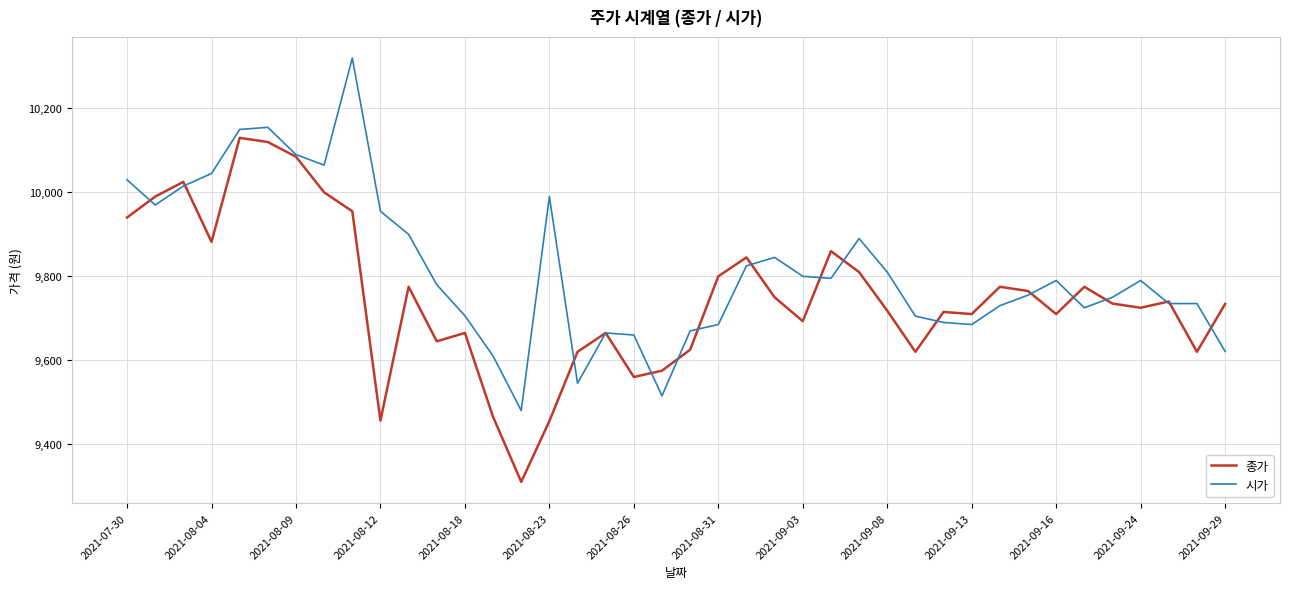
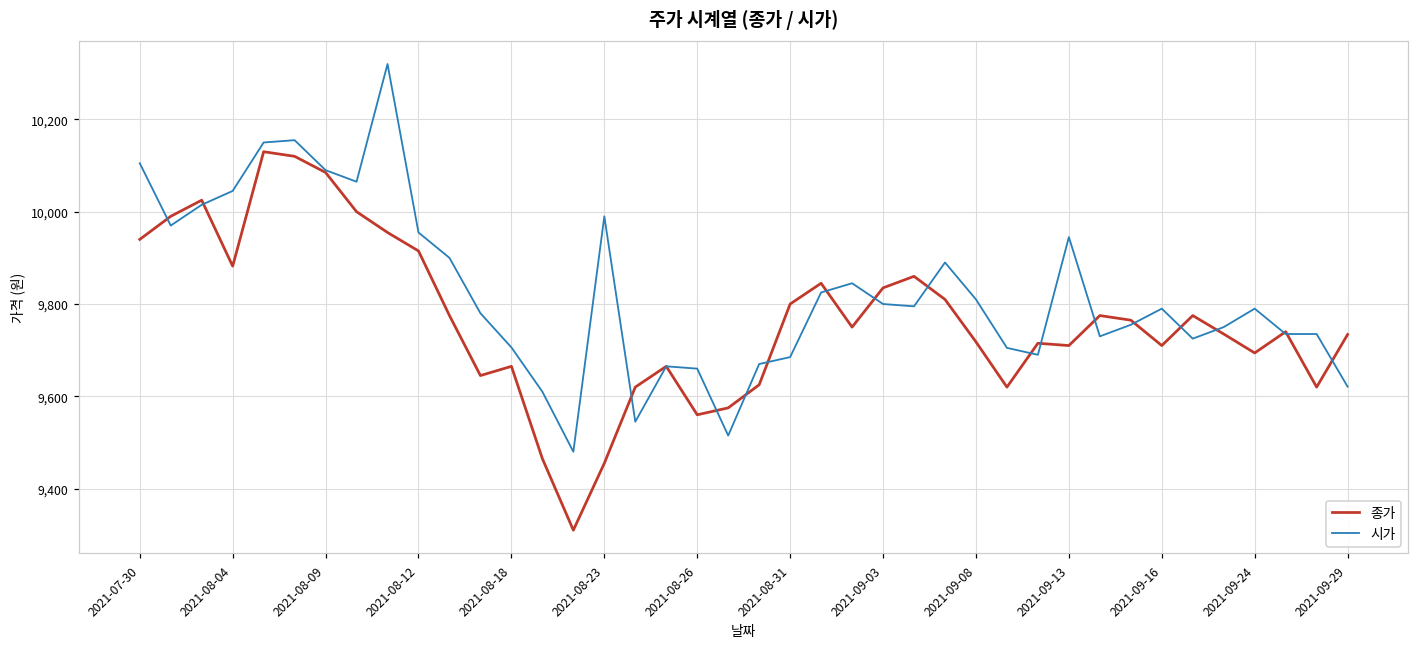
시가, 2021-07-30: 10,030 -> 10,110
종가, 2021-08-12: 9,460 -> 9,920
종가, 2021-09-03: 9,690 -> 9,840
시가, 2021-09-13: 9,690 -> 9,950
종가, 2021-09-24: 9,730 -> 9,690
